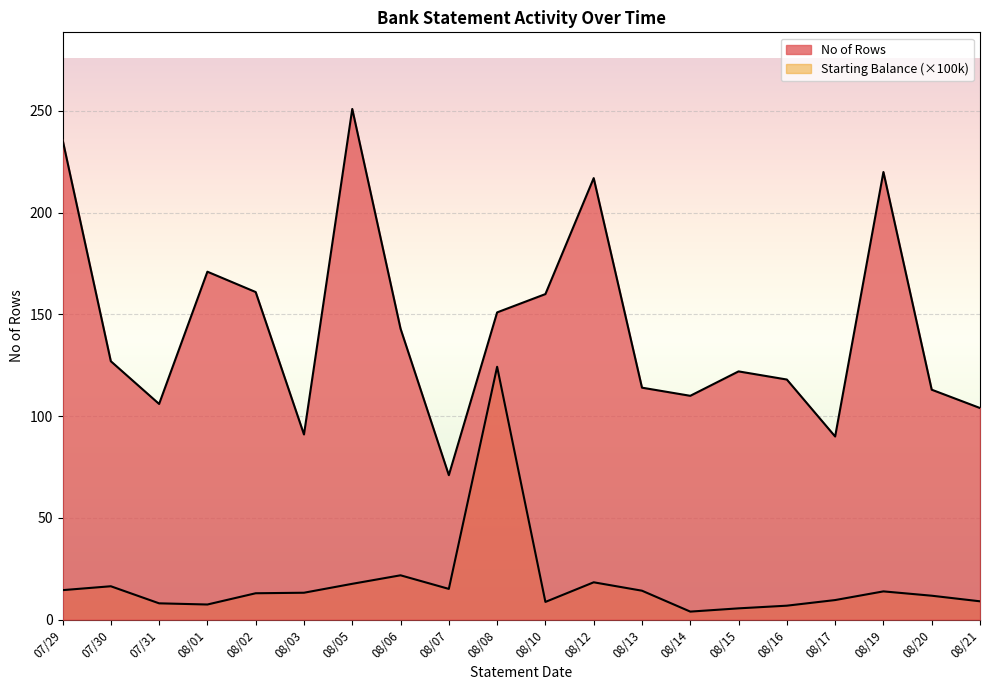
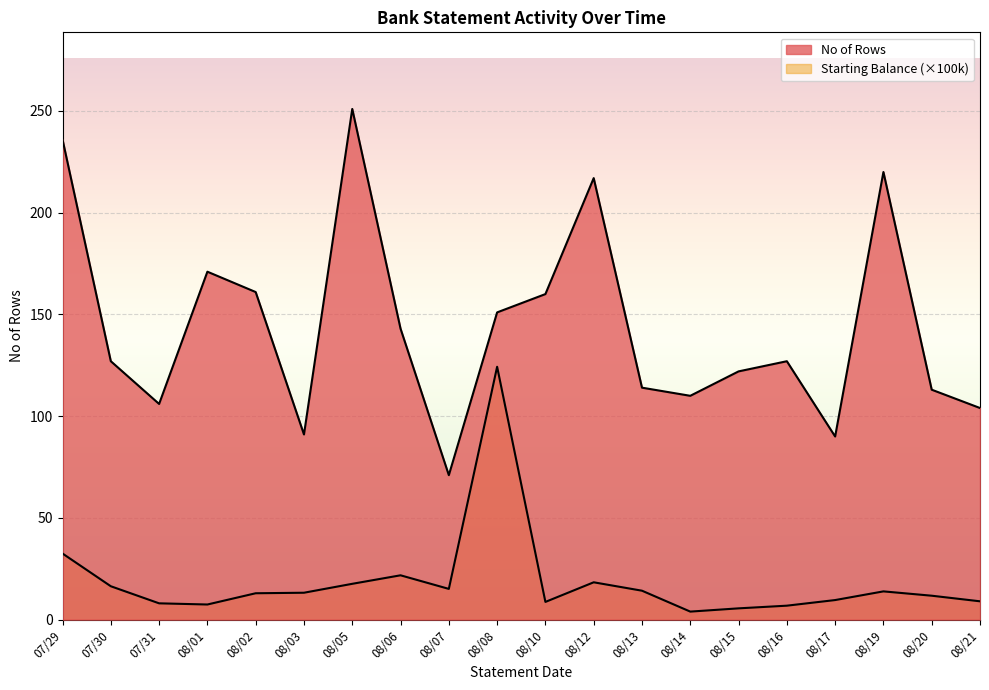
Starting Balance (×100k), 07/29: 14 -> 32
No of Rows, 08/16: 118 -> 127
